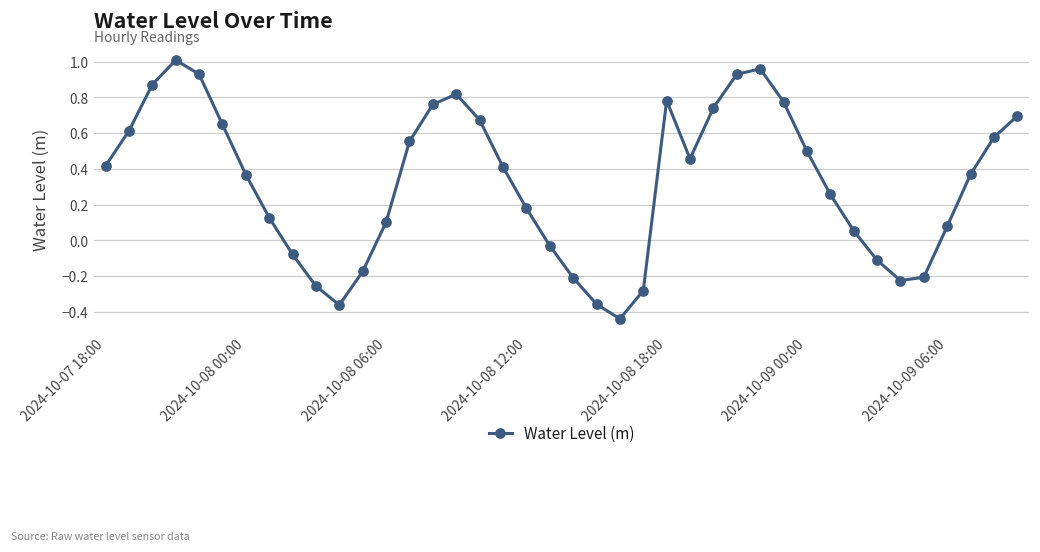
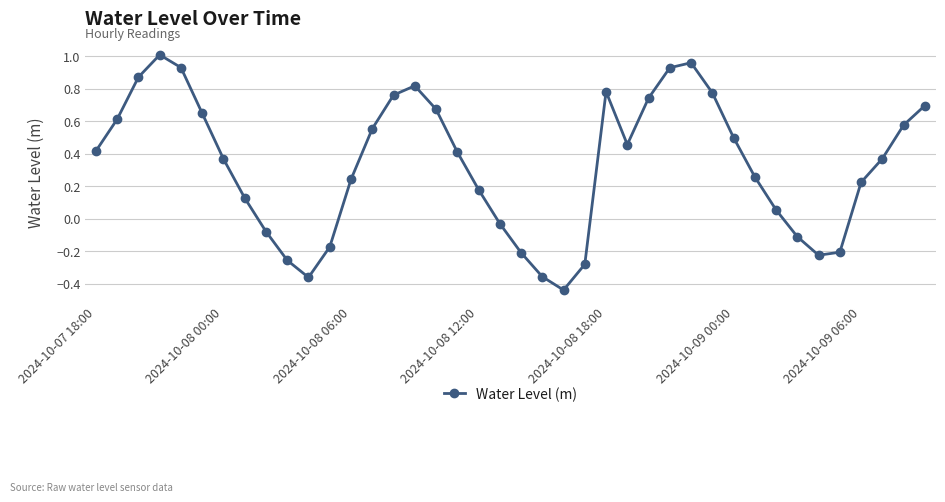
2024-10-08 06:00: 0.10 -> 0.24
2024-10-09 06:00: 0.08 -> 0.22
